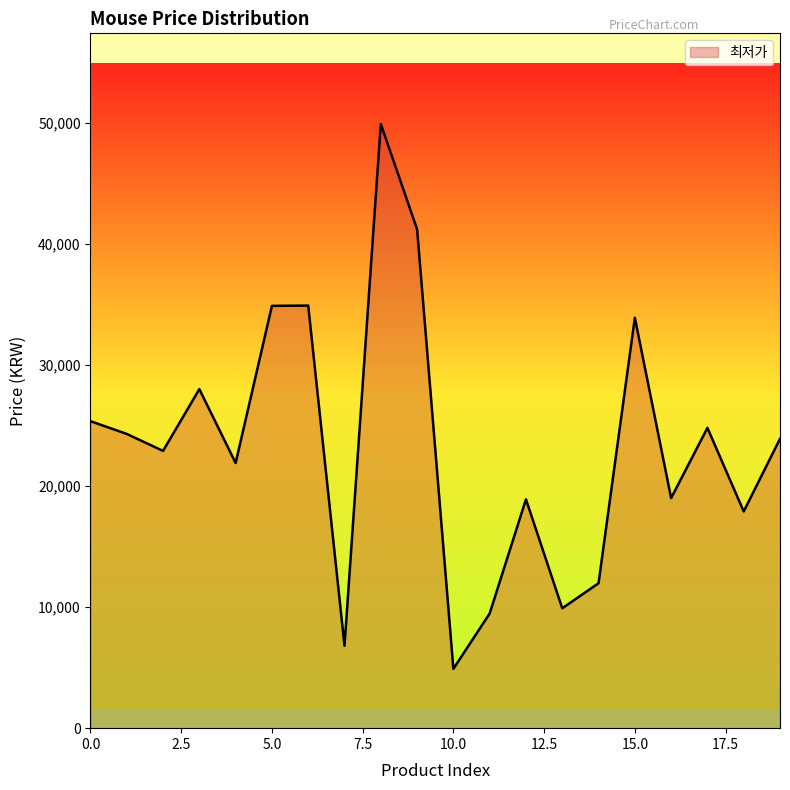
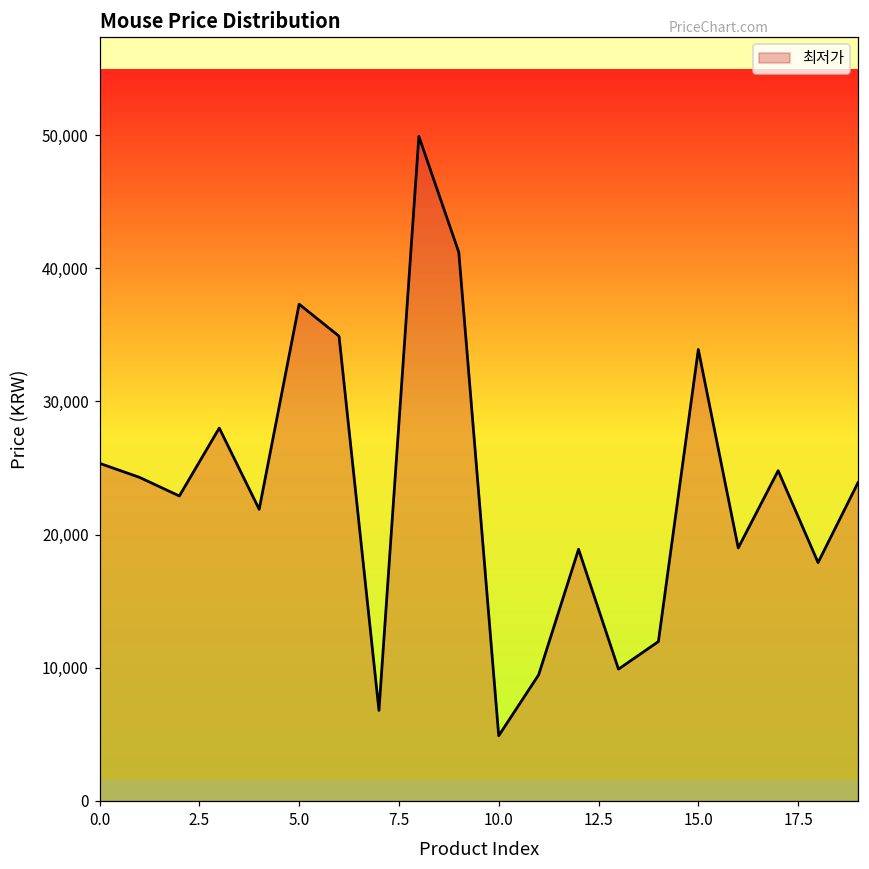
5.0: 34,900 -> 37,300
